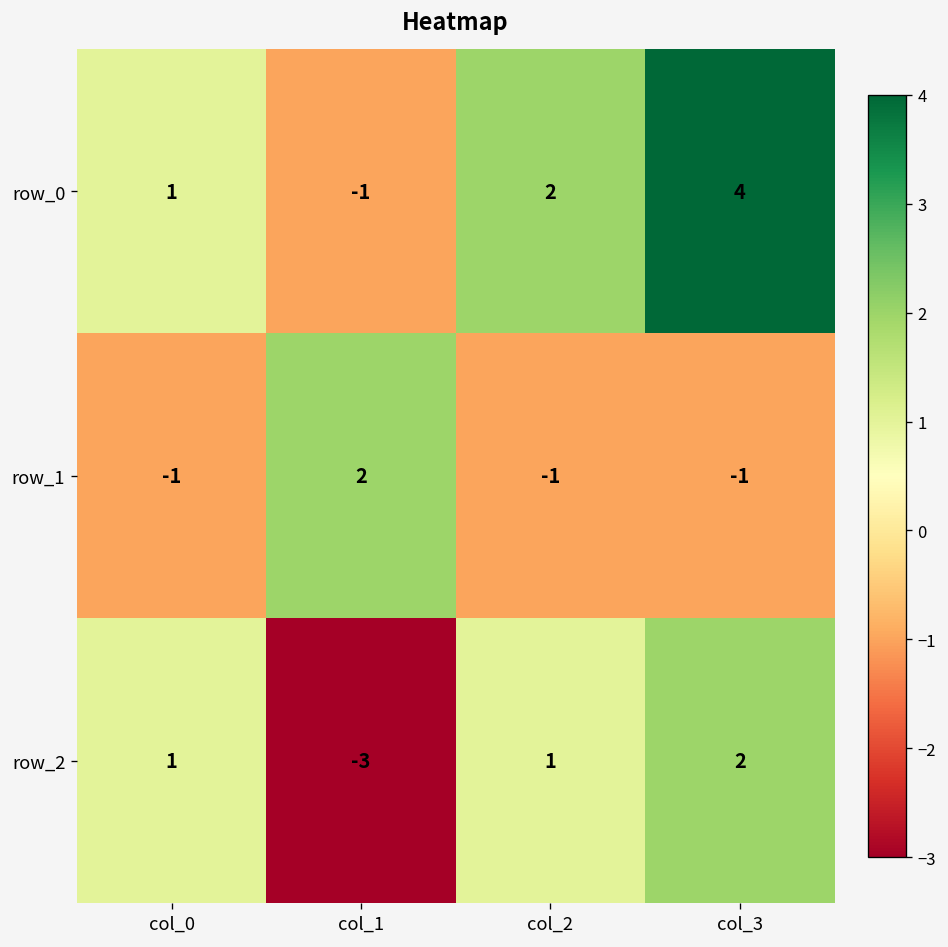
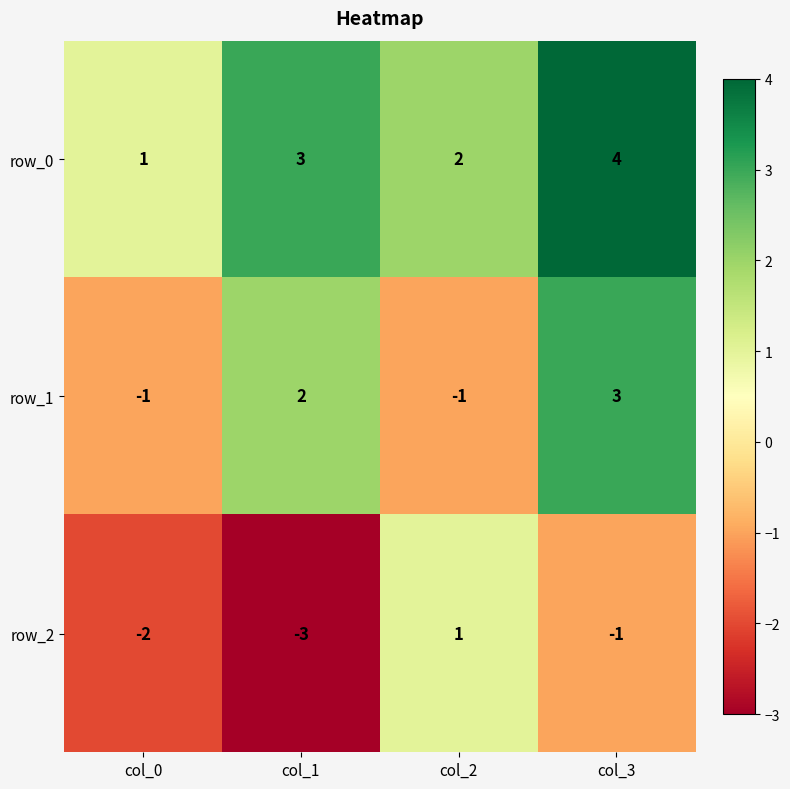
row_0, col_1: -1 -> 3
row_1, col_3: -1 -> 3
row_2, col_0: 1 -> -2
row_2, col_3: 2 -> -1
